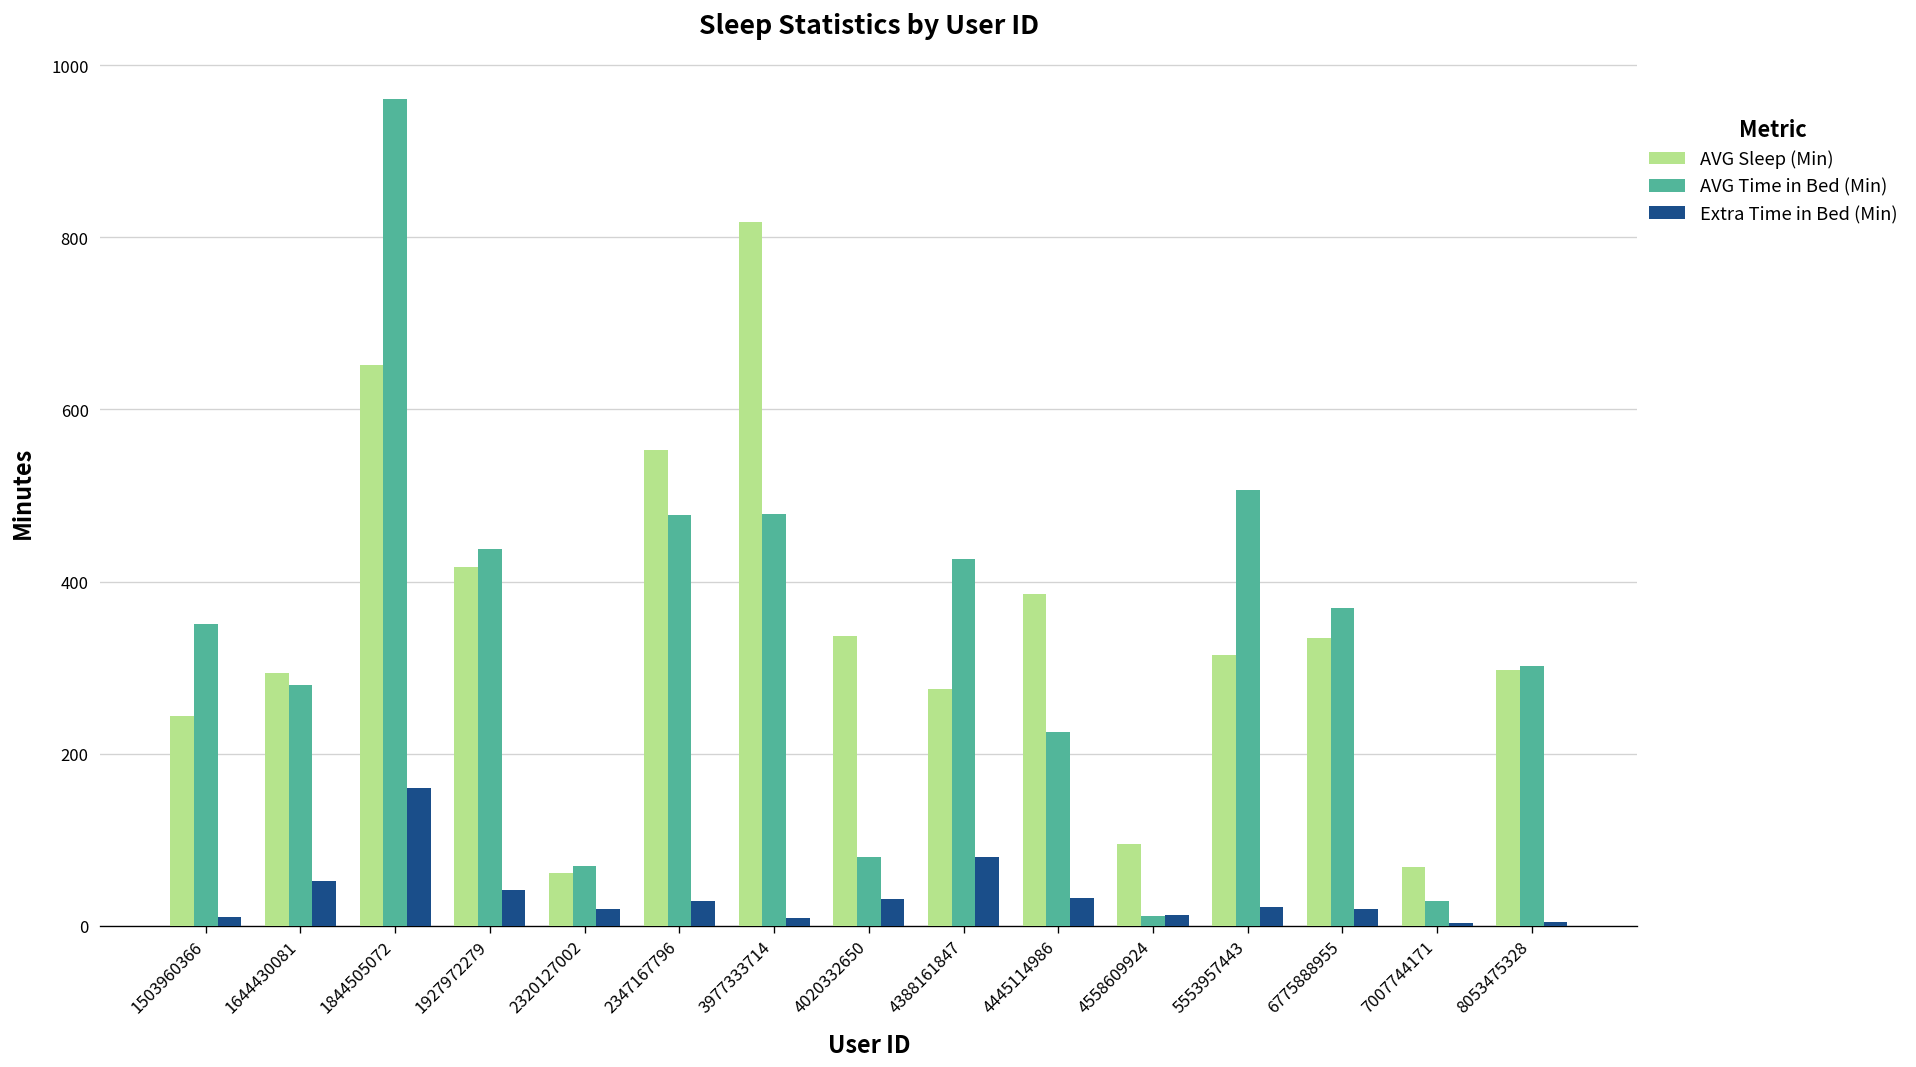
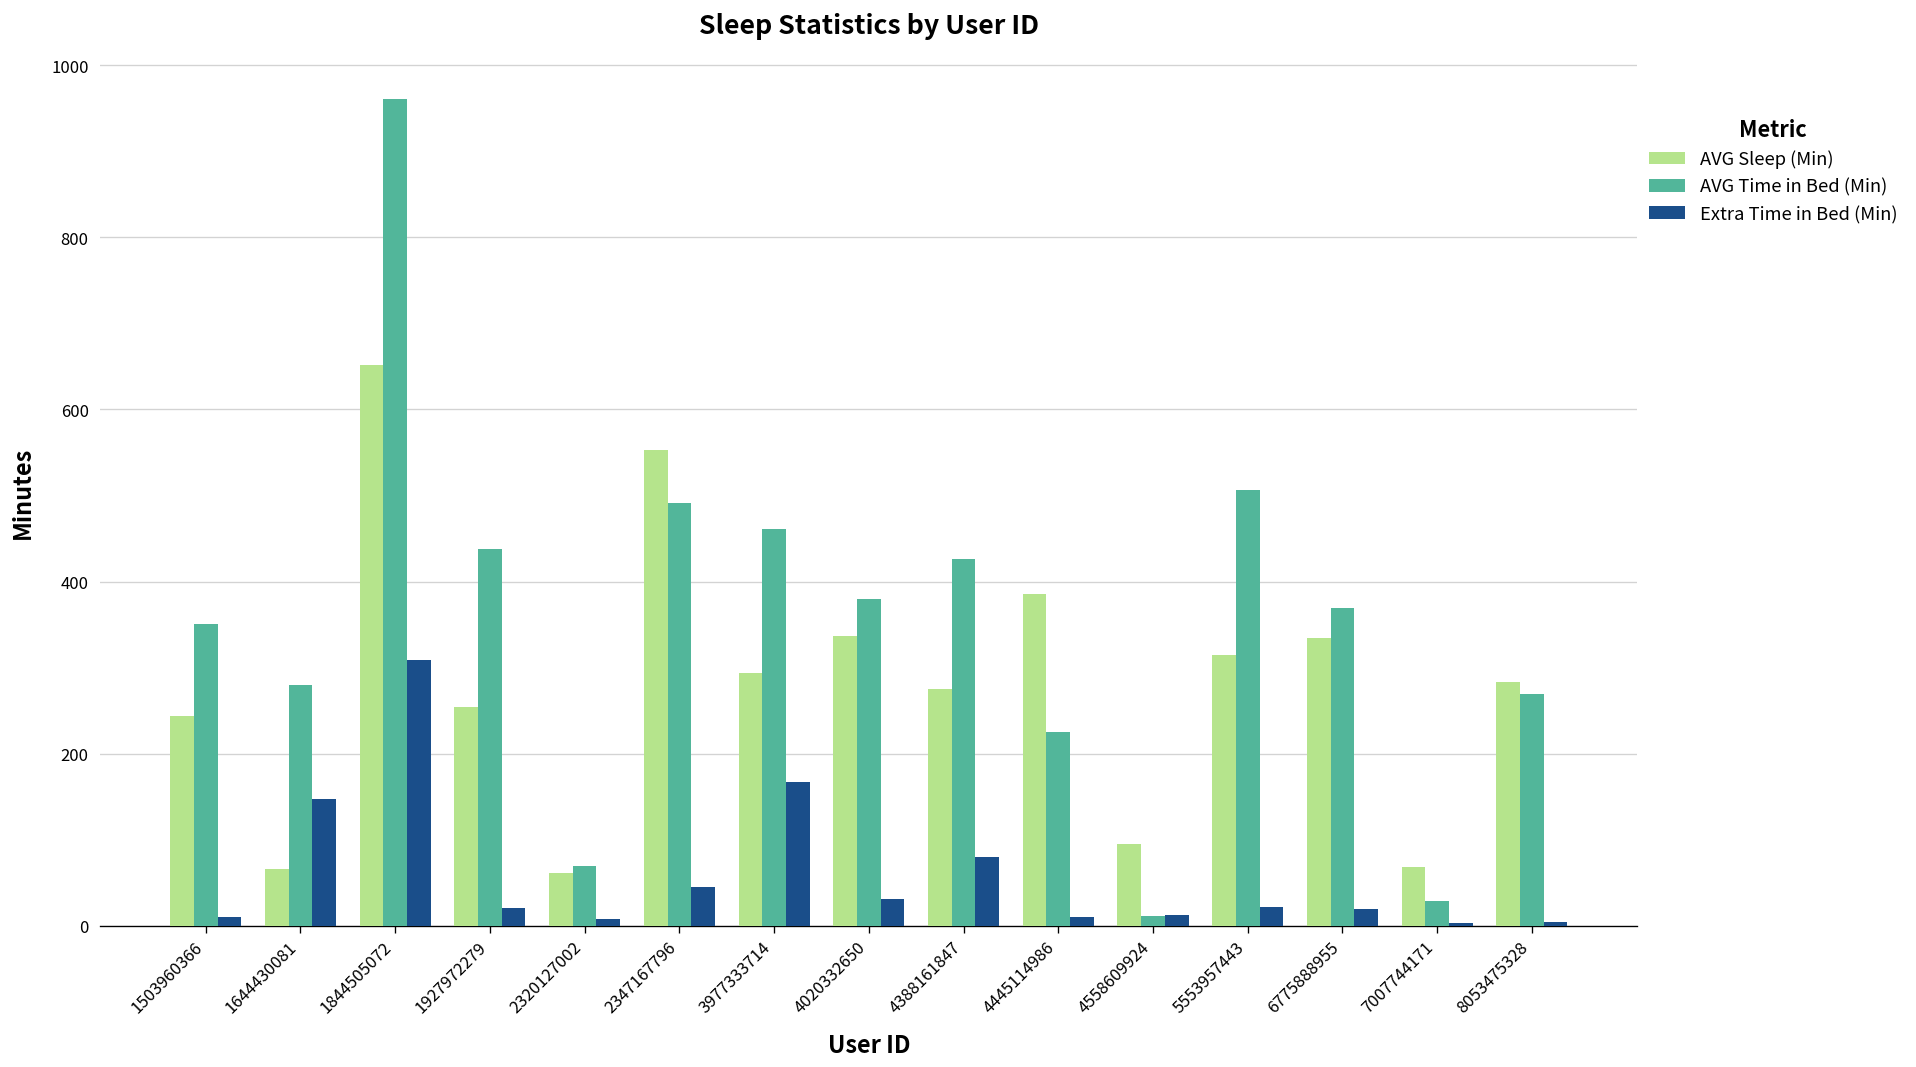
AVG Sleep (Min), 1644430081: 290 -> 70
Extra Time in Bed (Min), 1644430081: 50 -> 150
Extra Time in Bed (Min), 1844505072: 160 -> 310
AVG Sleep (Min), 1927972279: 420 -> 250
Extra Time in Bed (Min), 1927972279: 40 -> 20
Extra Time in Bed (Min), 2320127002: 20 -> 10
AVG Time in Bed (Min), 2347167796: 480 -> 490
Extra Time in Bed (Min), 2347167796: 30 -> 40
AVG Sleep (Min), 3977333714: 820 -> 290
AVG Time in Bed (Min), 3977333714: 480 -> 460
Extra Time in Bed (Min), 3977333714: 10 -> 170
AVG Time in Bed (Min), 4020332650: 80 -> 380
Extra Time in Bed (Min), 4445114986: 30 -> 10
AVG Sleep (Min), 8053475328: 300 -> 280
AVG Time in Bed (Min), 8053475328: 300 -> 270
